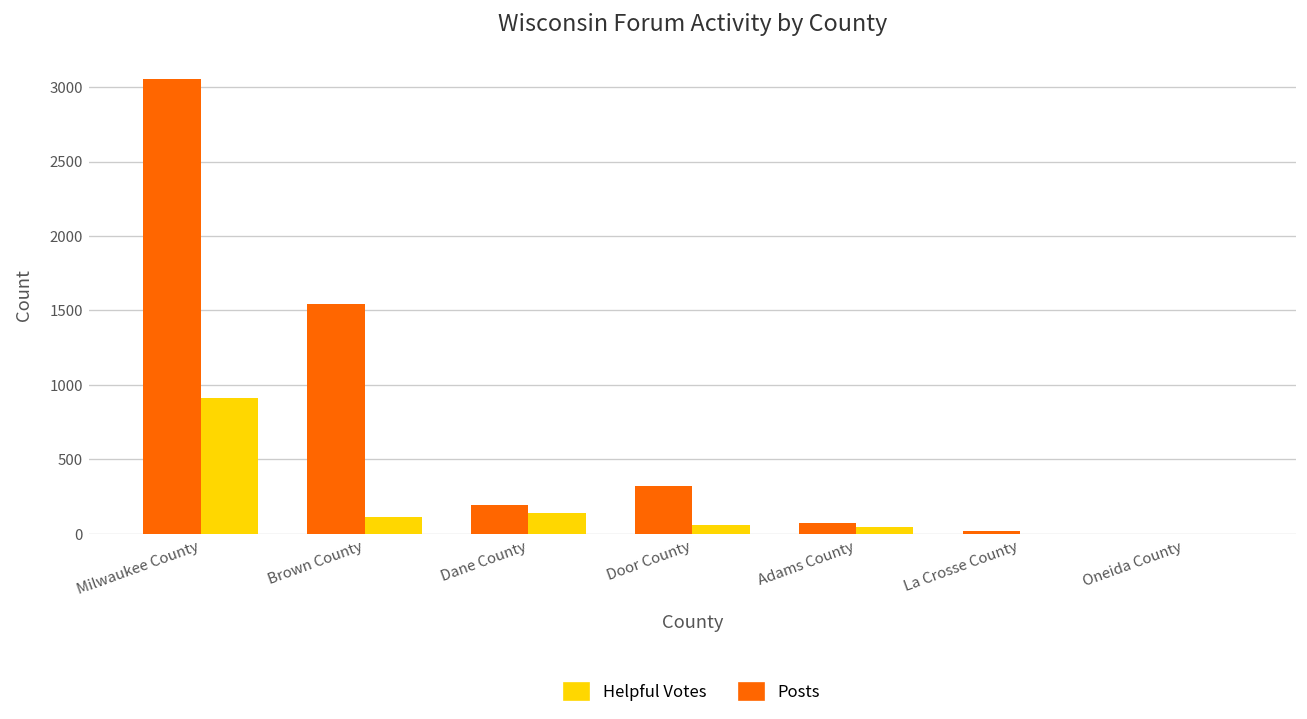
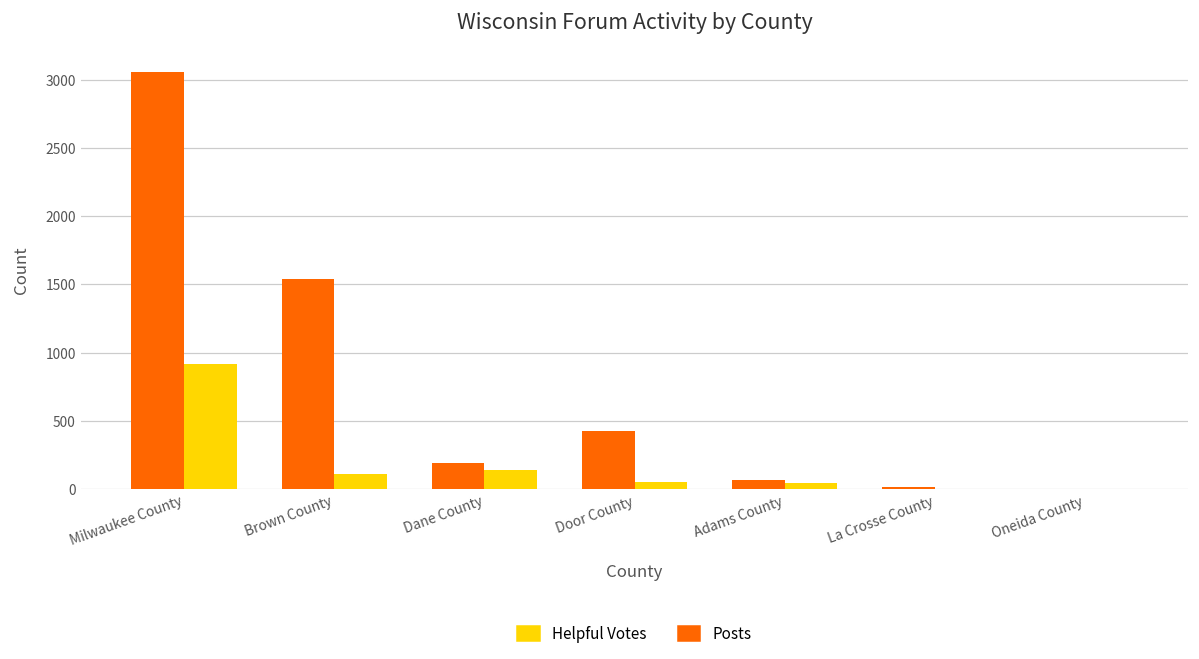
Posts, Door County: 320 -> 420
